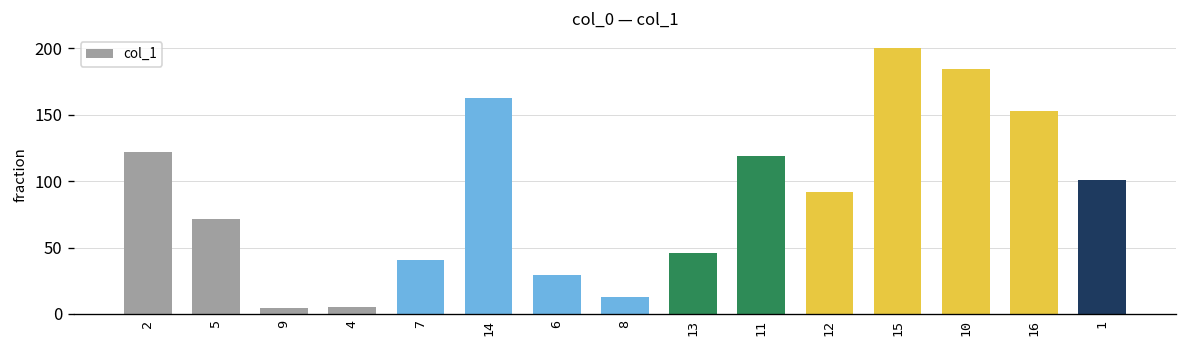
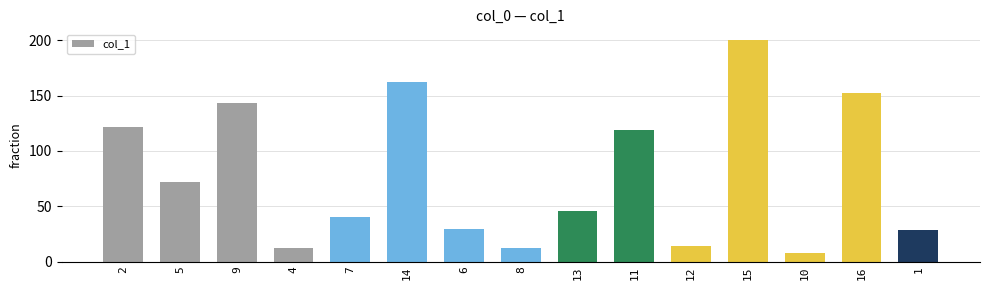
9: 4 -> 143
4: 5 -> 13
12: 92 -> 14
10: 184 -> 8
1: 101 -> 29
